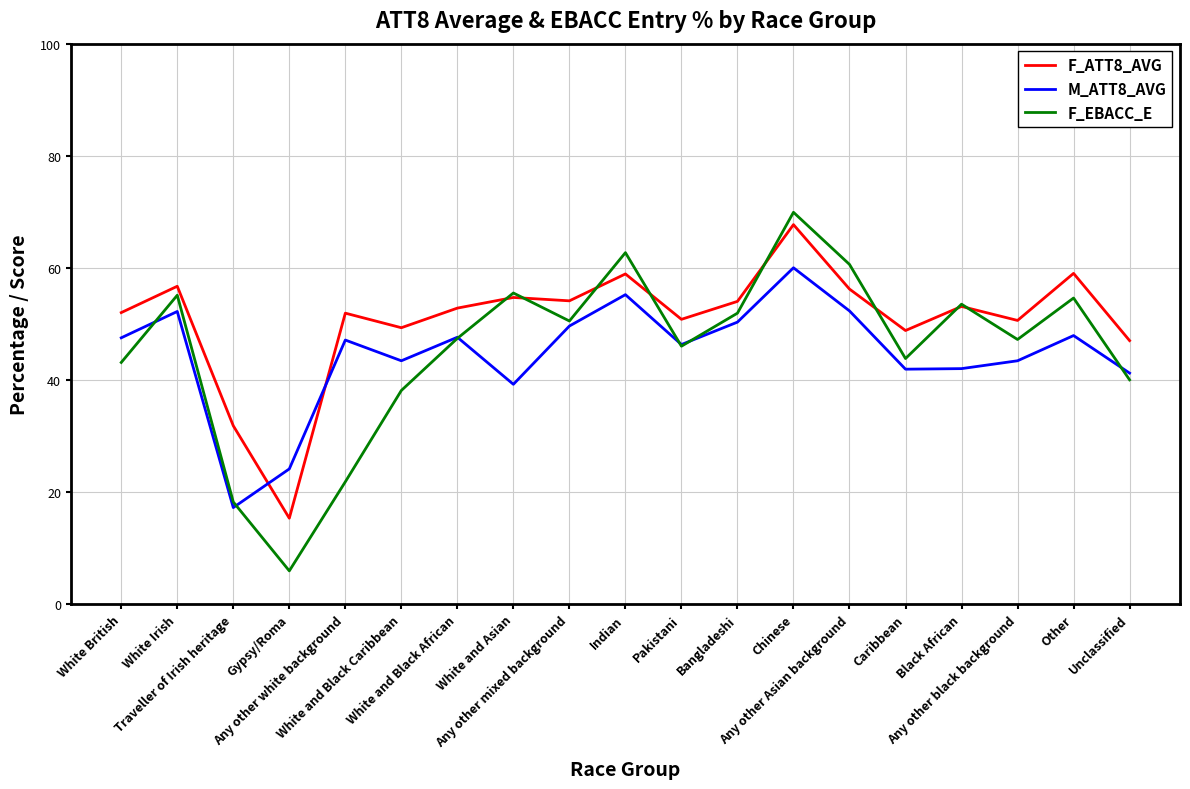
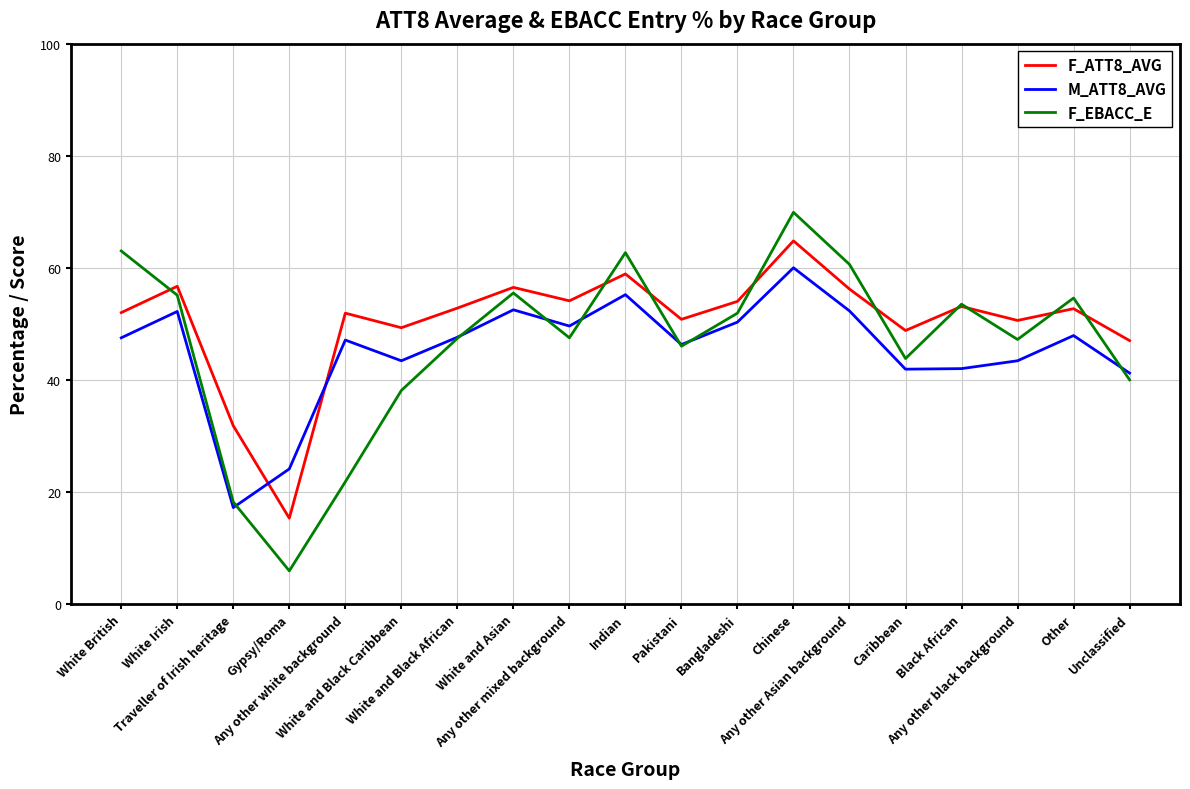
F_EBACC_E, White British: 43 -> 63
F_ATT8_AVG, White and Asian: 55 -> 57
M_ATT8_AVG, White and Asian: 39 -> 53
F_EBACC_E, Any other mixed background: 51 -> 48
F_ATT8_AVG, Chinese: 68 -> 65
F_ATT8_AVG, Other: 59 -> 53
